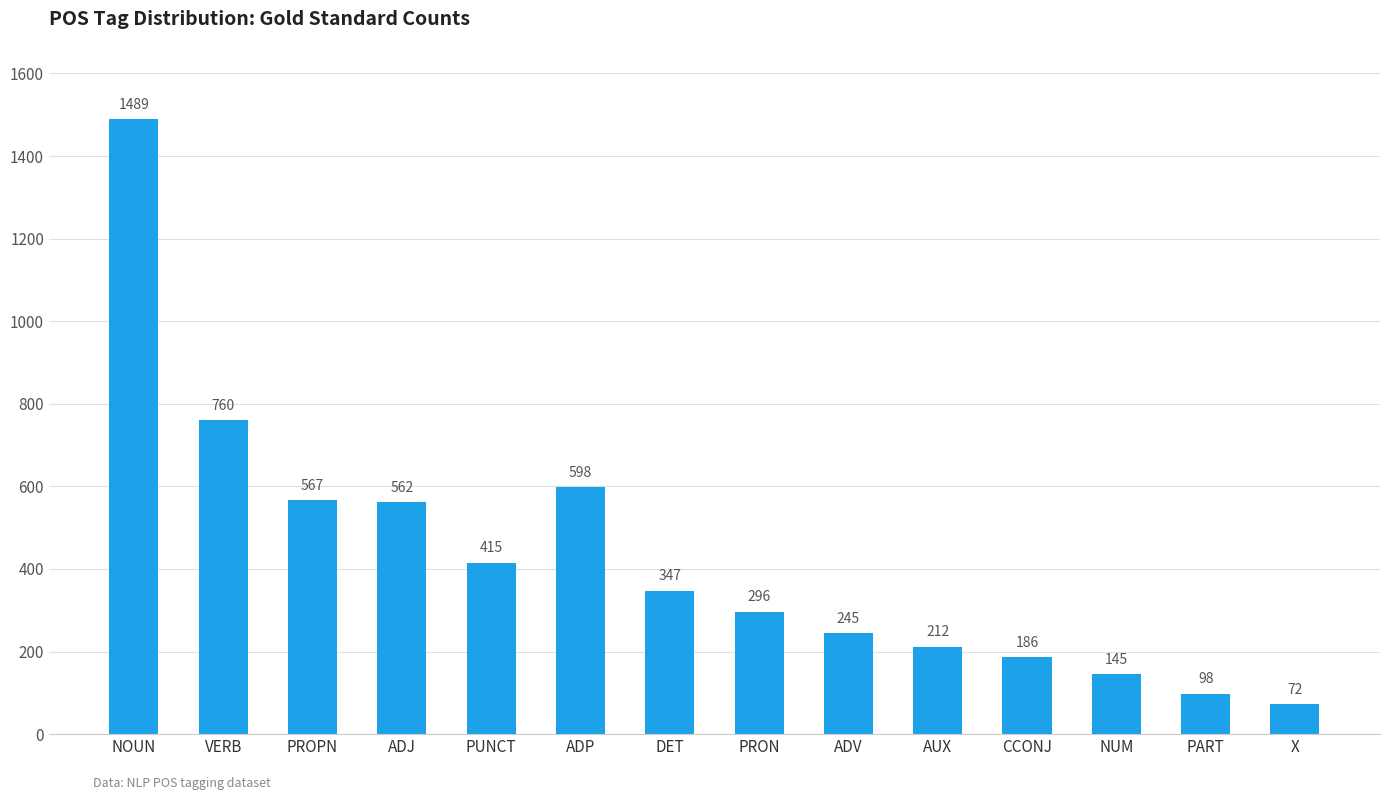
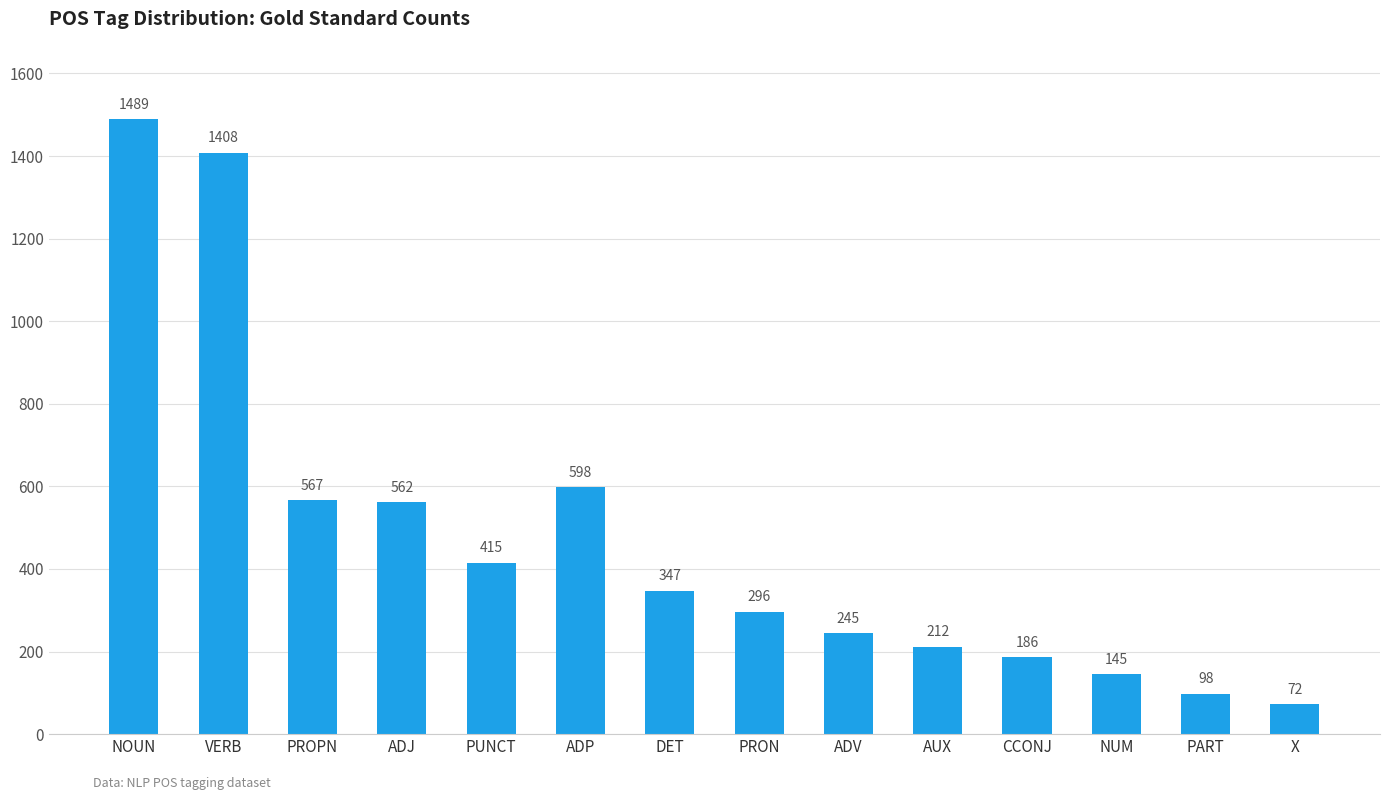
VERB: 760 -> 1408
